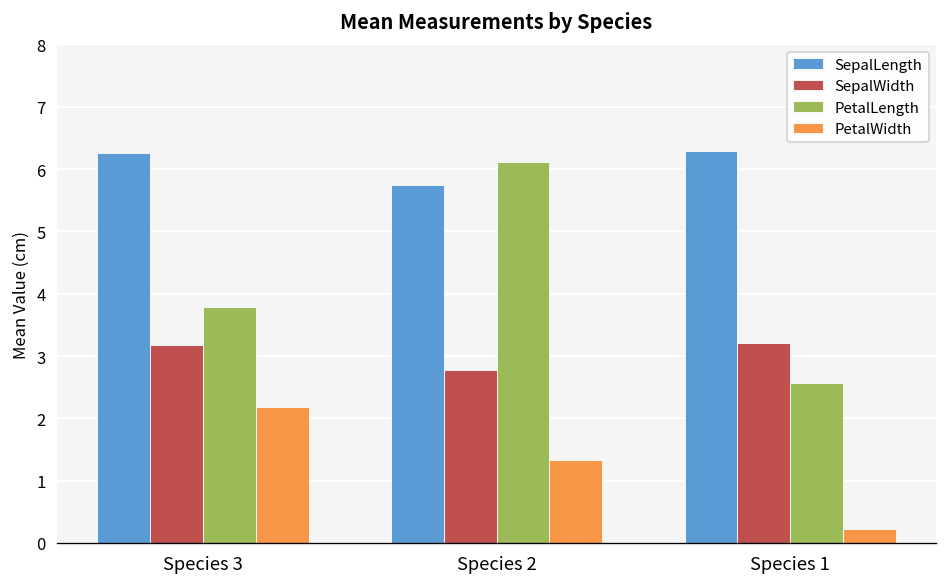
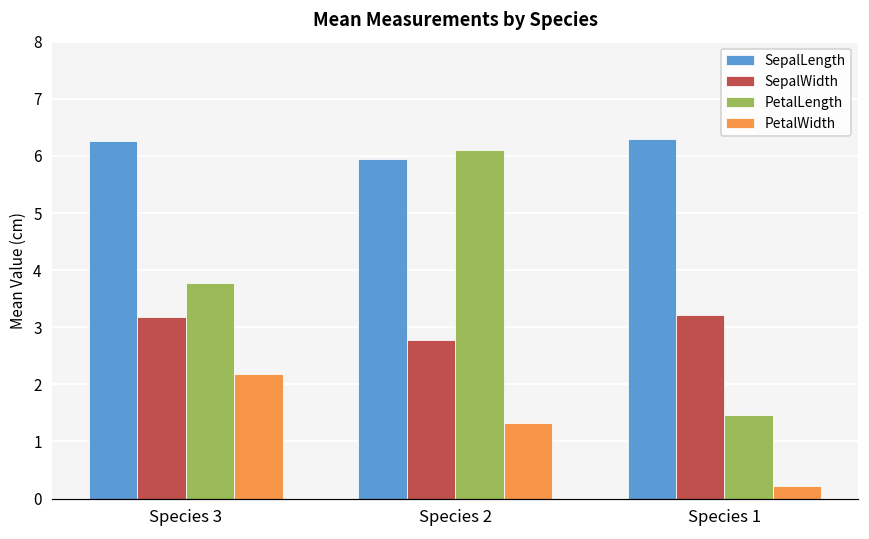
SepalLength, Species 2: 5.7 -> 5.9
PetalLength, Species 1: 2.6 -> 1.5
